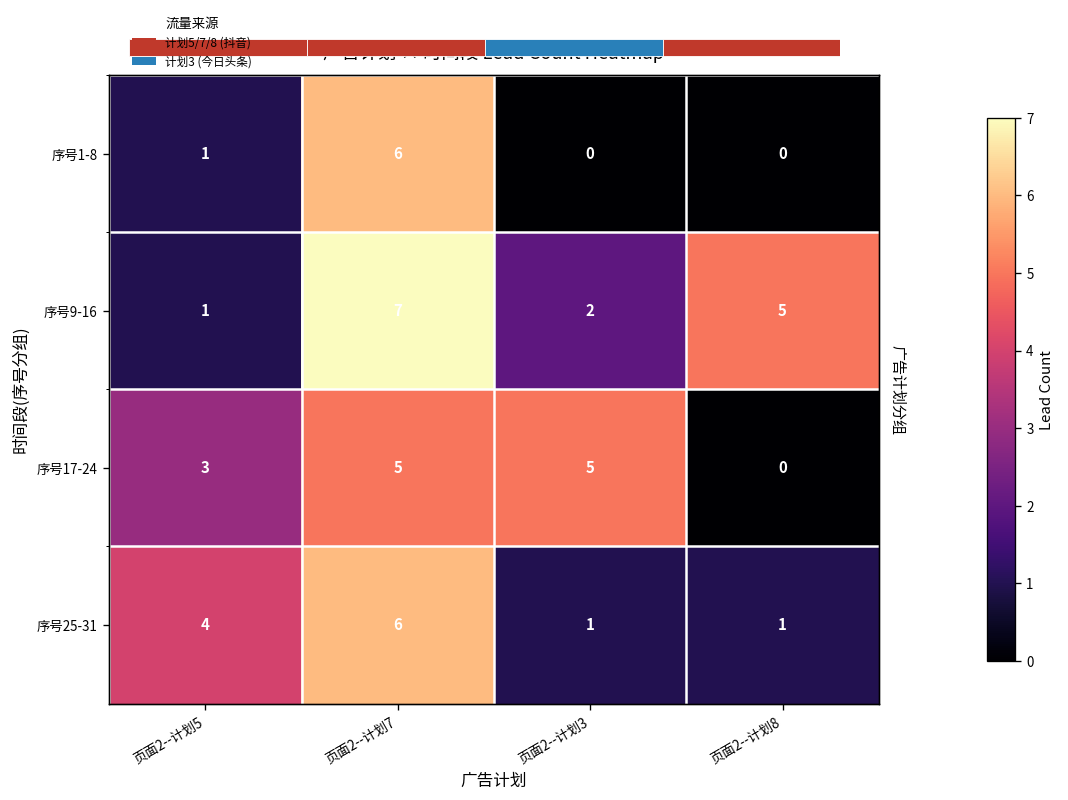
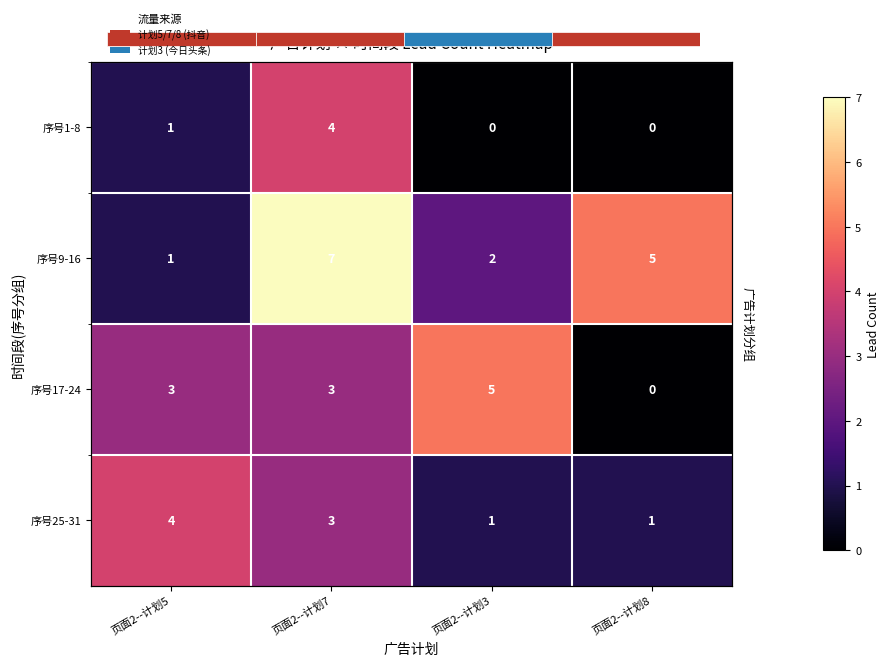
广告计划 × 时间段 Lead Count Heatmap, 序号1-8, 页面2--计划7: 6 -> 4
广告计划 × 时间段 Lead Count Heatmap, 序号17-24, 页面2--计划7: 5 -> 3
广告计划 × 时间段 Lead Count Heatmap, 序号25-31, 页面2--计划7: 6 -> 3
